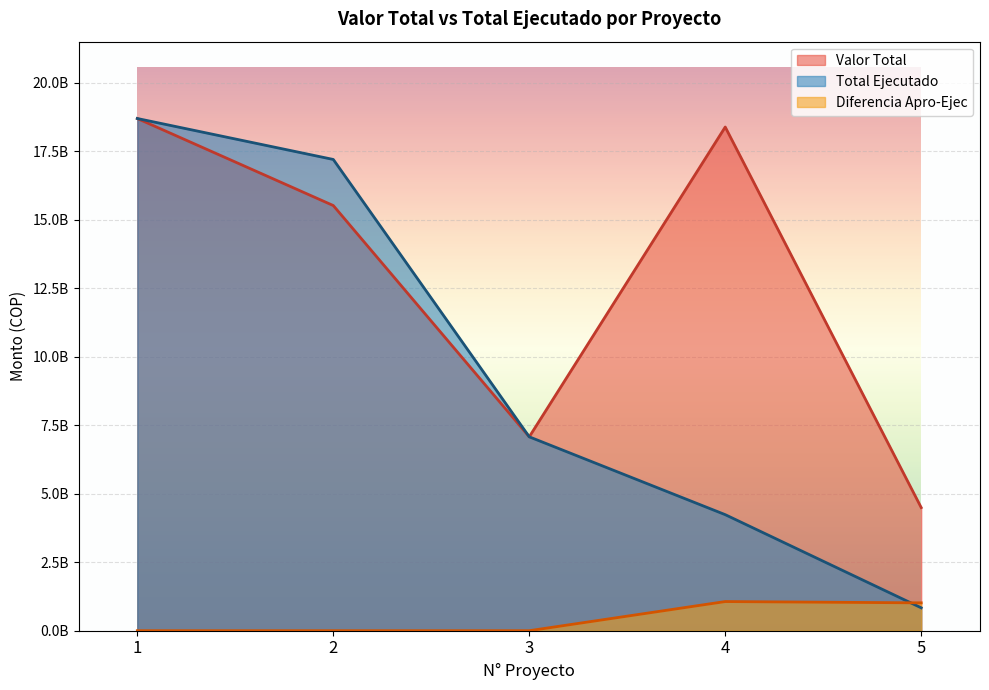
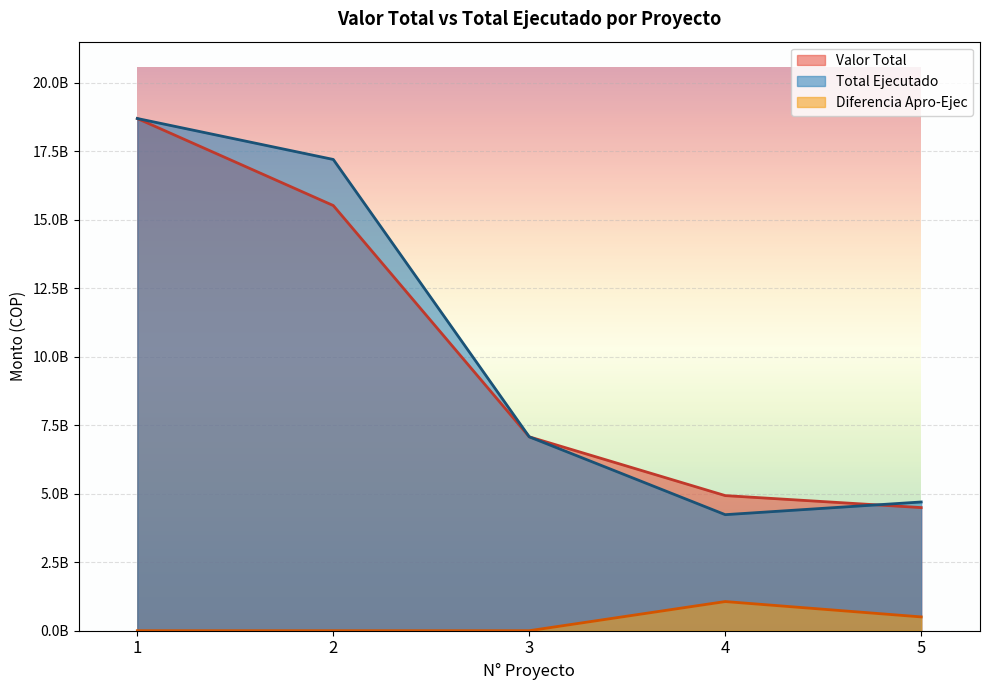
Valor Total, 4: 18400000000 -> 4900000000
Total Ejecutado, 5: 800000000 -> 4700000000
Diferencia Apro-Ejec, 5: 1000000000 -> 500000000
